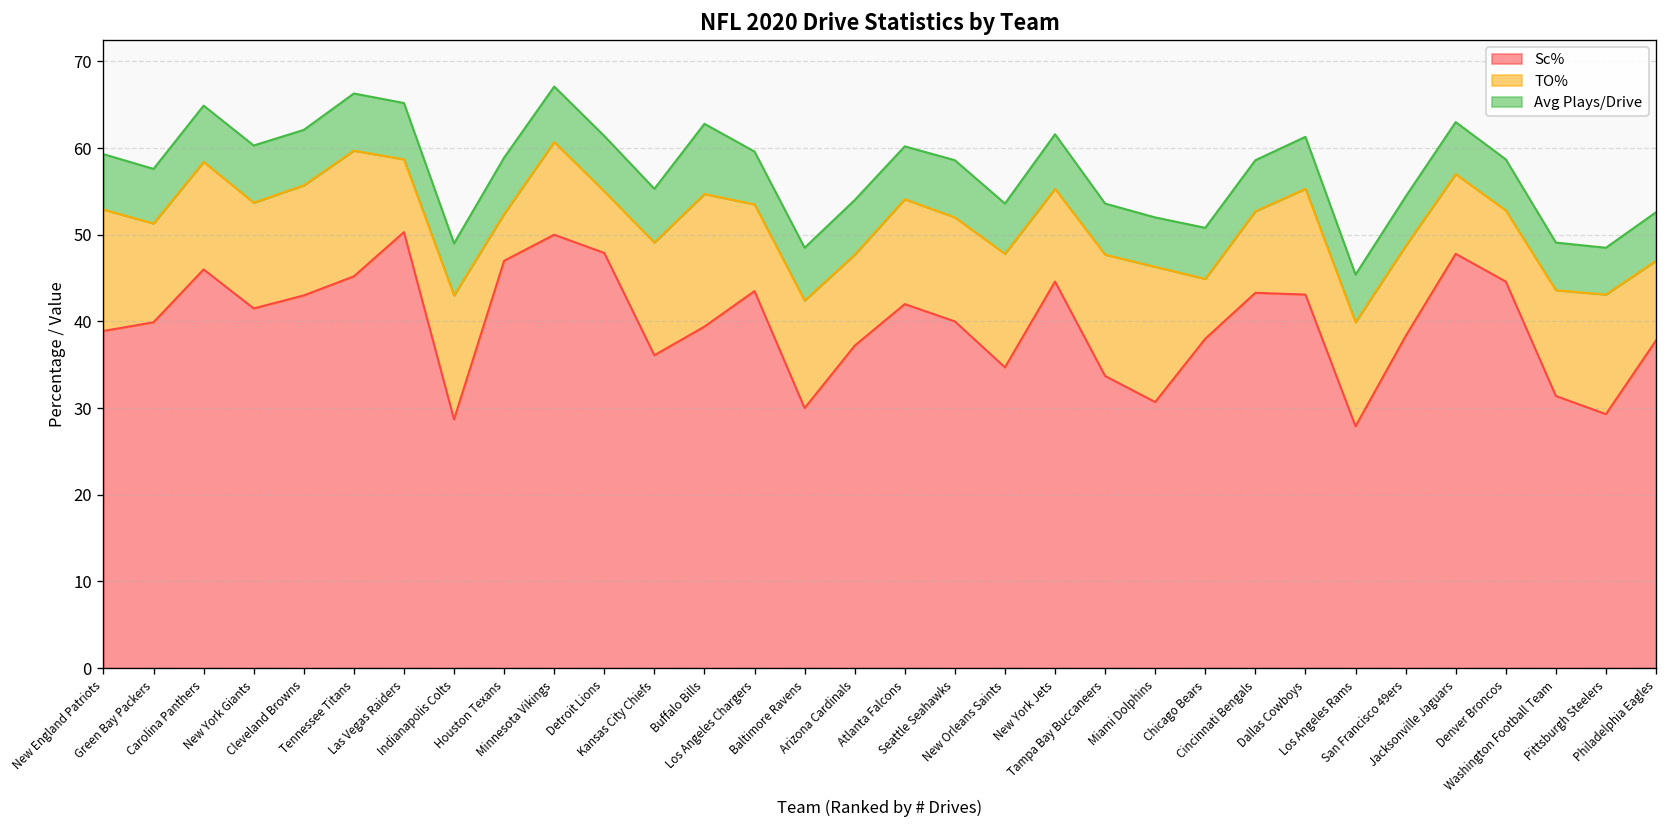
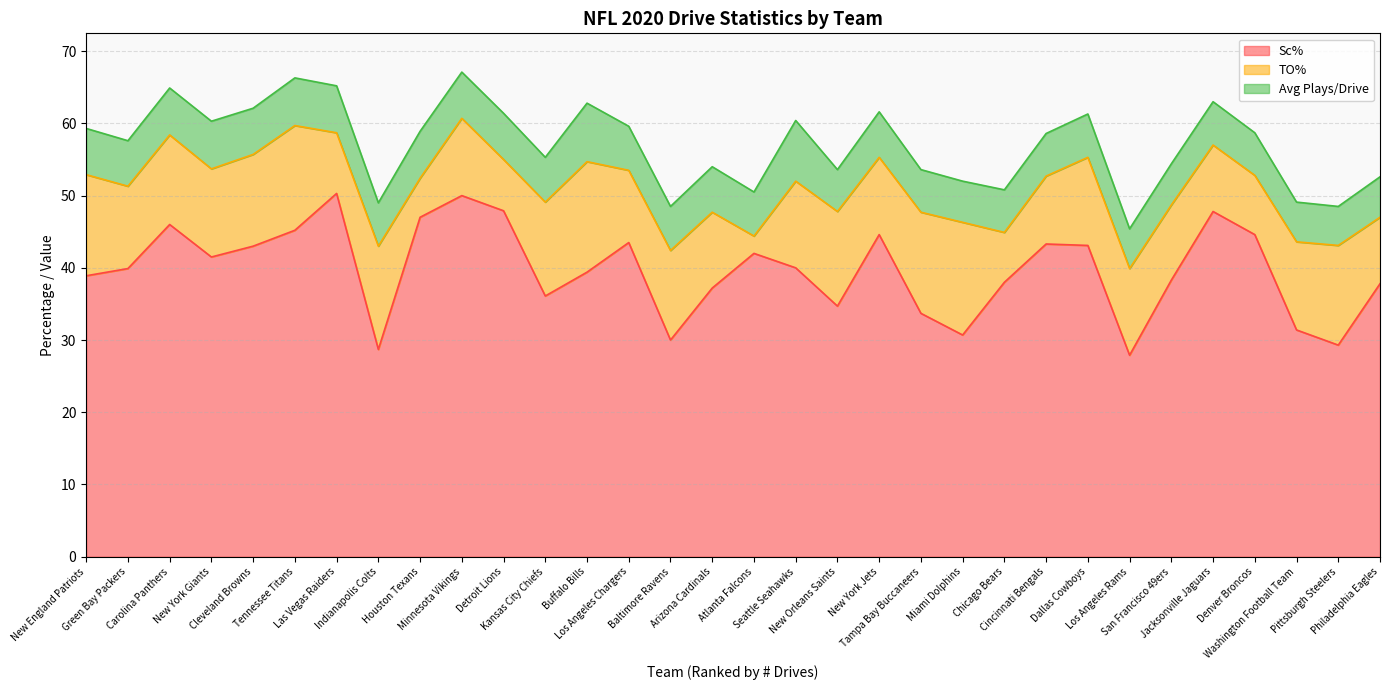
TO%, Atlanta Falcons: 12 -> 2
Avg Plays/Drive, Seattle Seahawks: 7 -> 8
